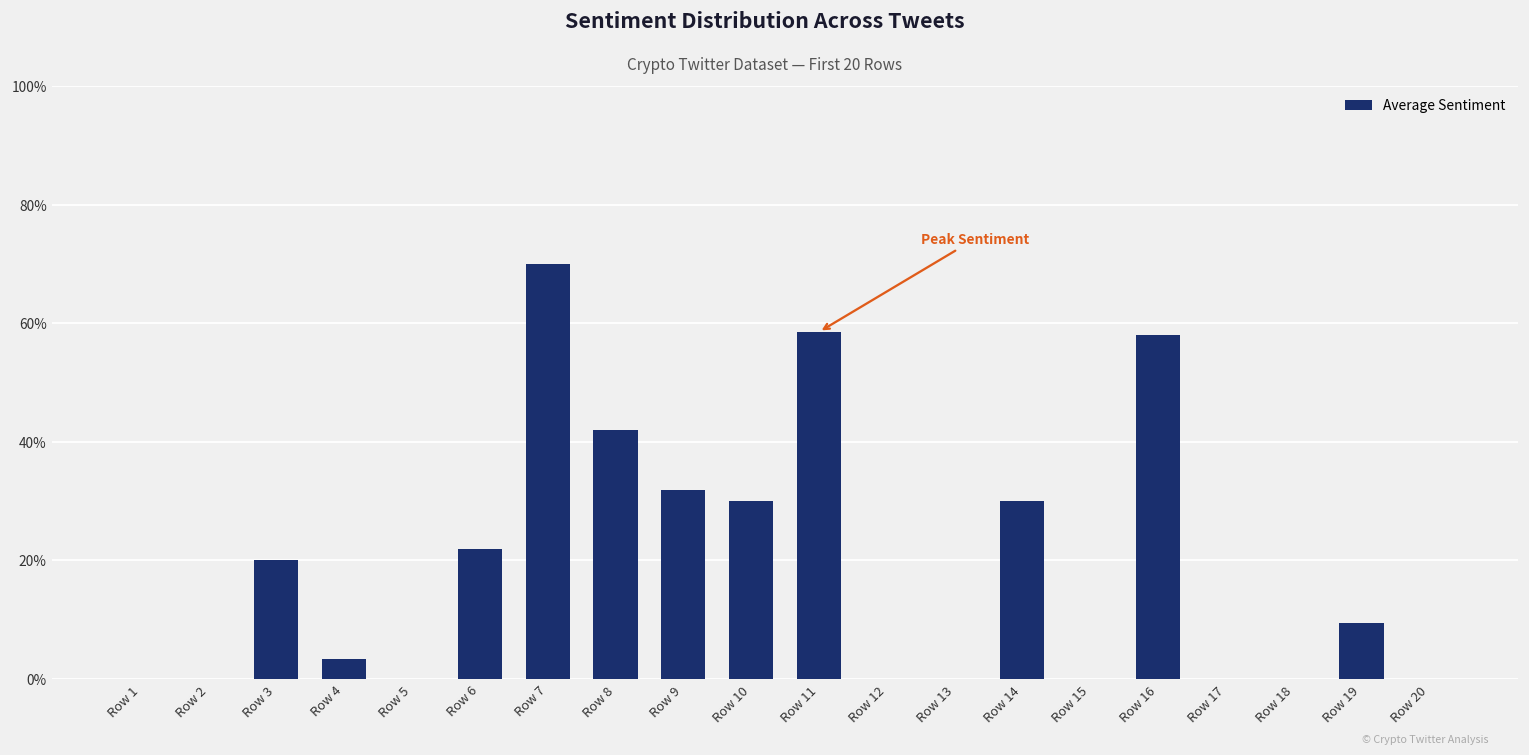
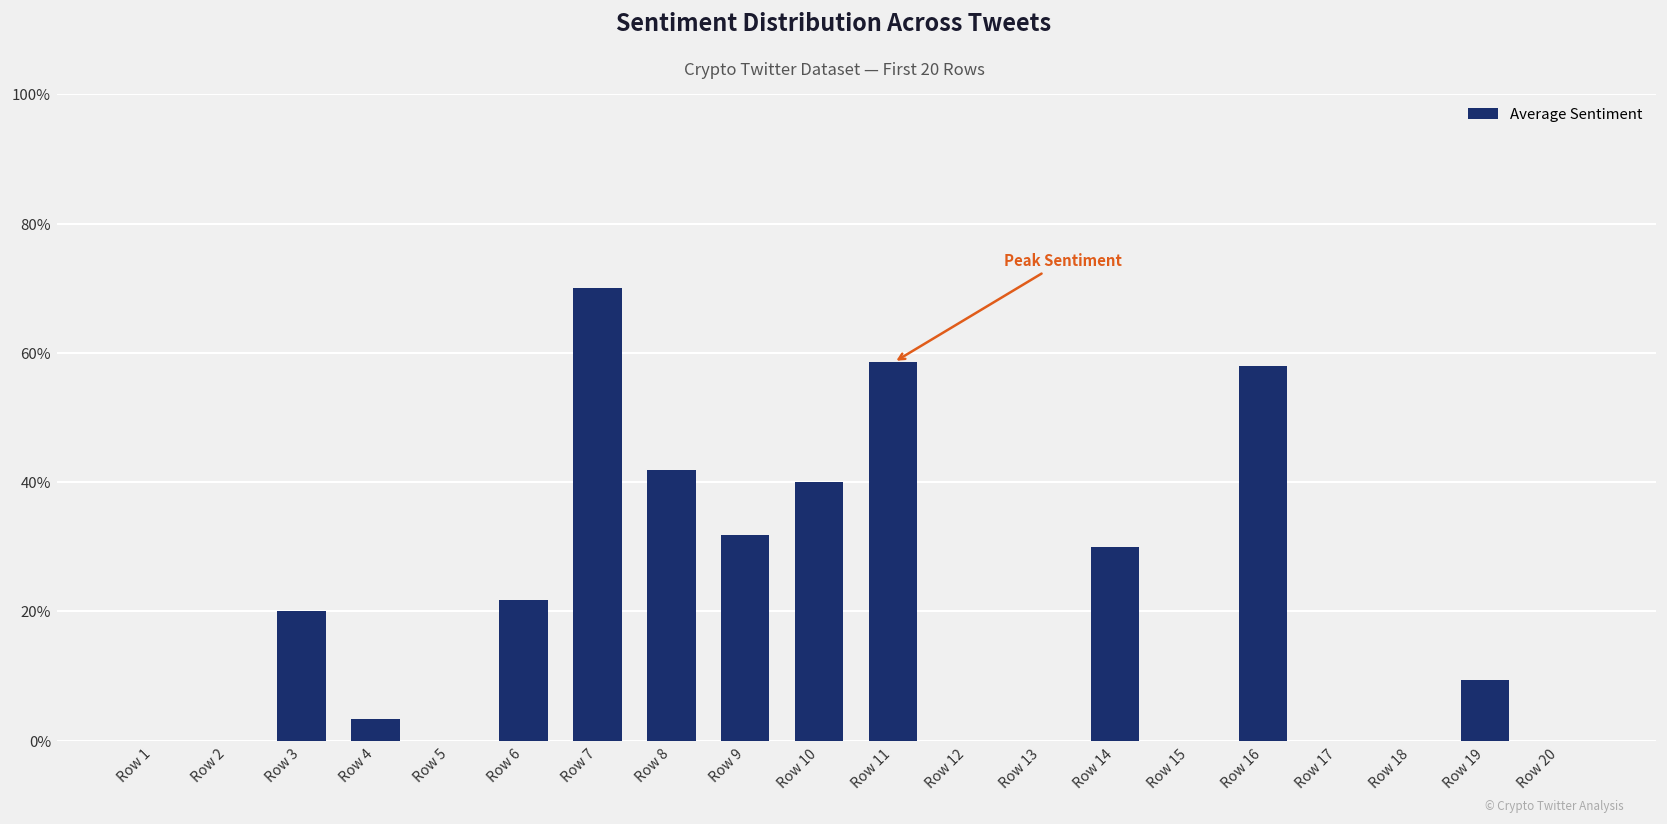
Row 10: 30% -> 40%
